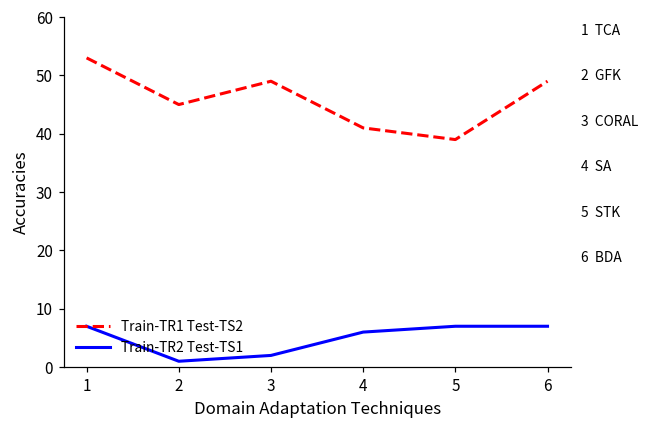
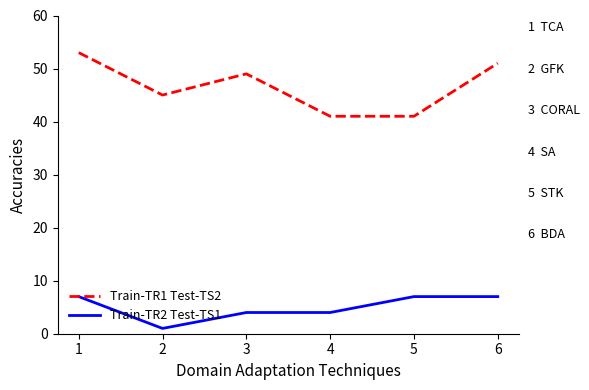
Train-TR2 Test-TS1, 3: 2 -> 4
Train-TR2 Test-TS1, 4: 6 -> 4
Train-TR1 Test-TS2, 5: 39 -> 41
Train-TR1 Test-TS2, 6: 49 -> 51
